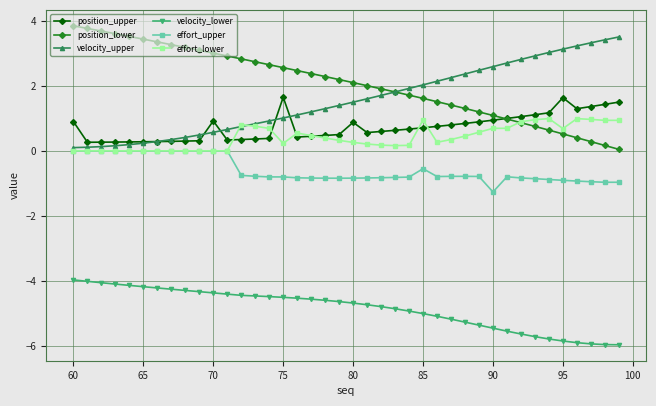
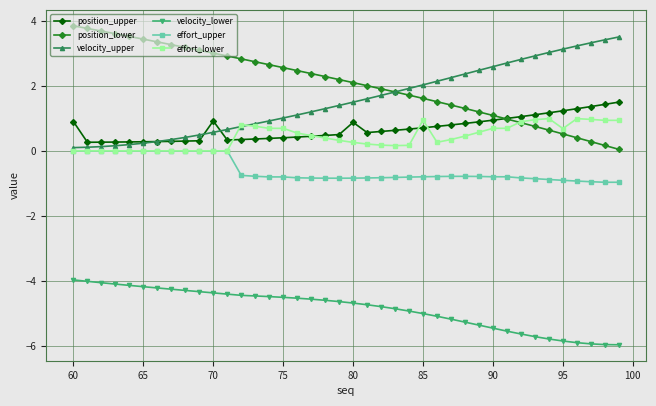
position_upper, 75: 1.6 -> 0.4
effort_lower, 75: 0.2 -> 0.7
effort_upper, 85: -0.5 -> -0.8
effort_upper, 90: -1.3 -> -0.8
position_upper, 95: 1.6 -> 1.2
